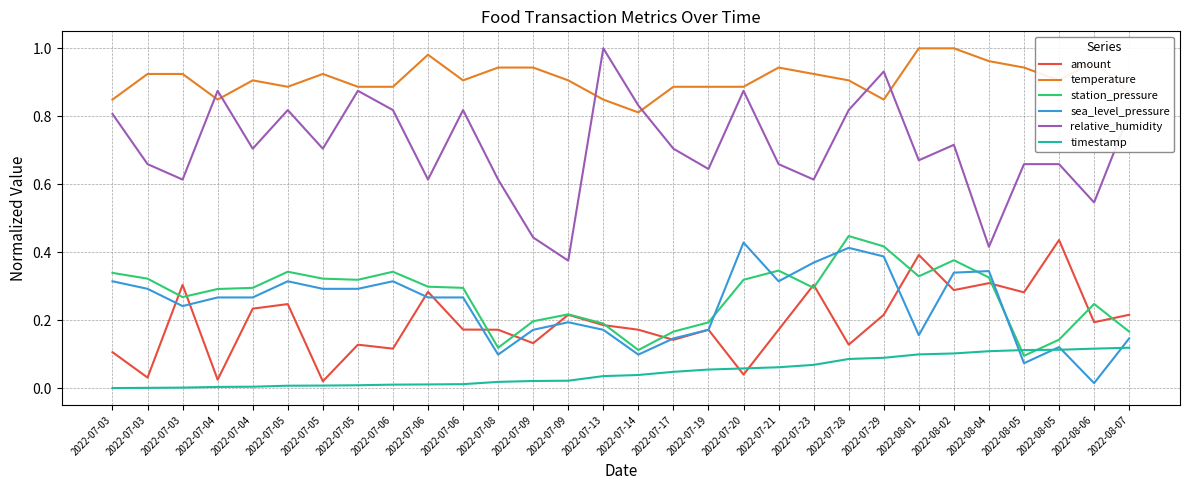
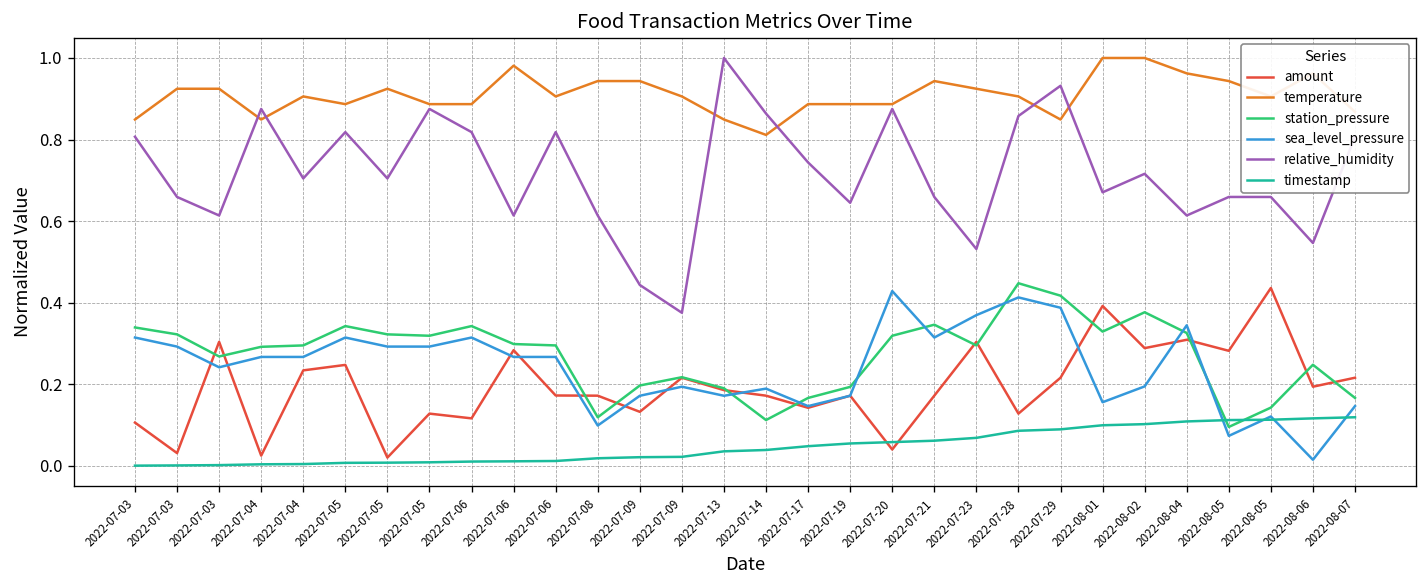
sea_level_pressure, 2022-07-14: 0.10 -> 0.19
relative_humidity, 2022-07-14: 0.83 -> 0.86
relative_humidity, 2022-07-17: 0.70 -> 0.74
relative_humidity, 2022-07-23: 0.61 -> 0.53
relative_humidity, 2022-07-28: 0.82 -> 0.86
sea_level_pressure, 2022-08-02: 0.34 -> 0.19
relative_humidity, 2022-08-04: 0.42 -> 0.61
